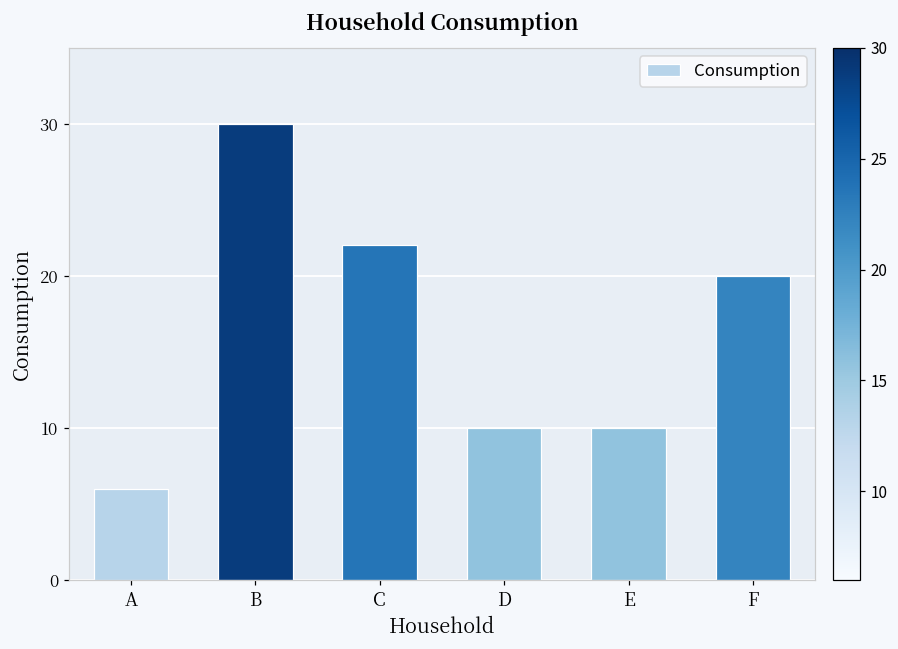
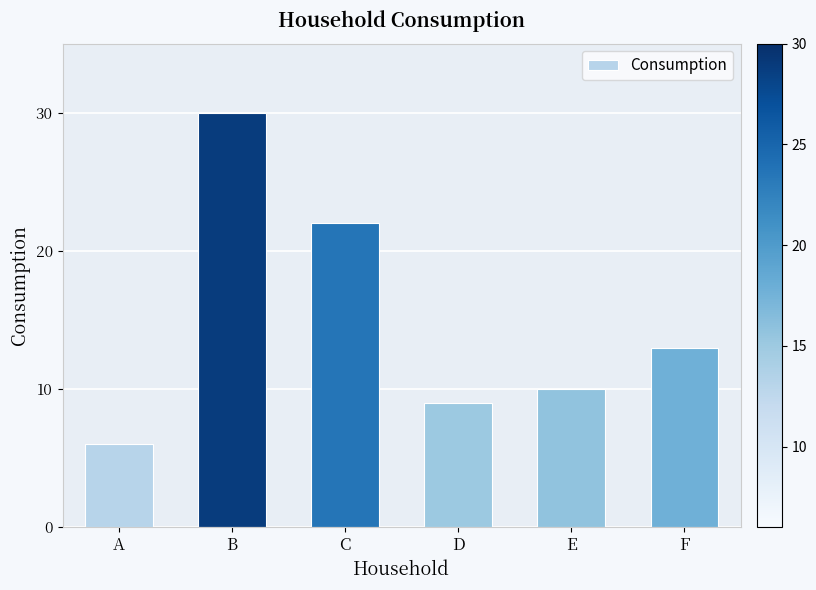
D: 10 -> 9
F: 20 -> 13
